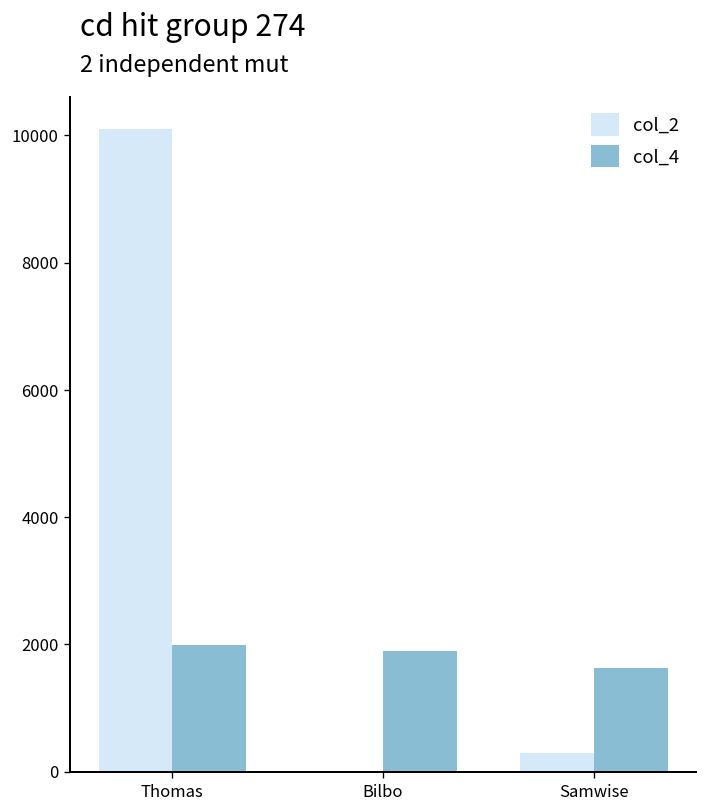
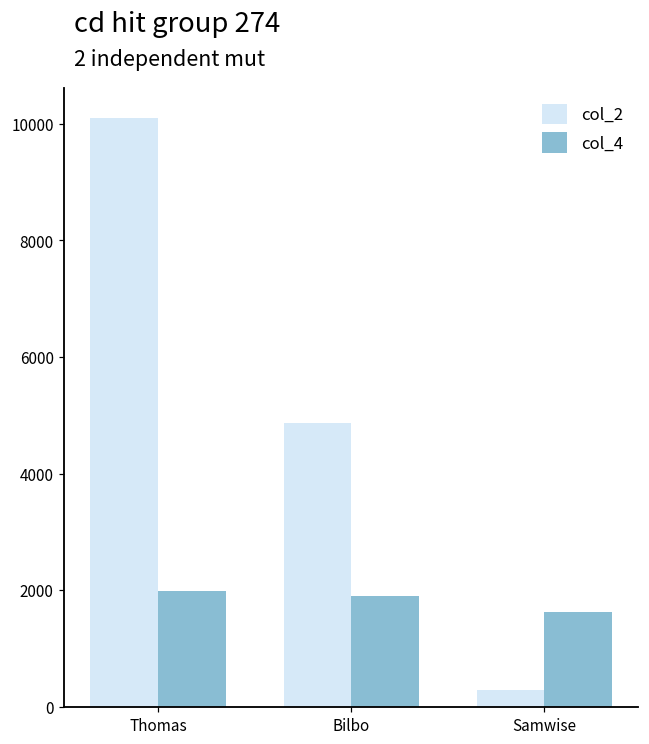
col_2, Bilbo: 0 -> 4900
